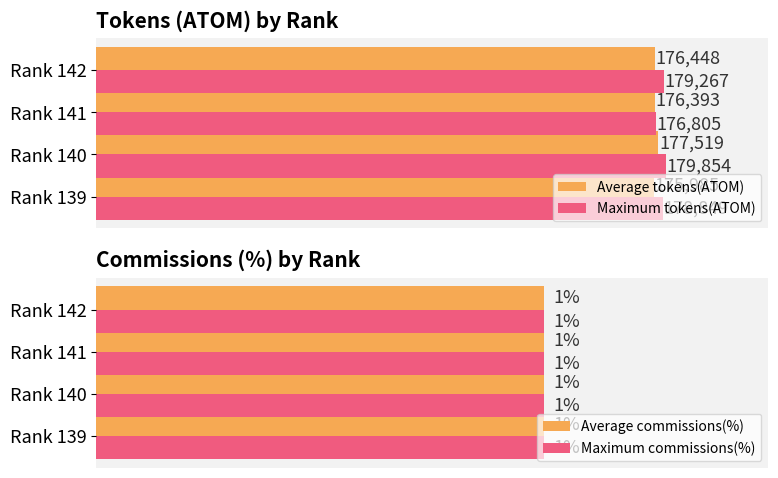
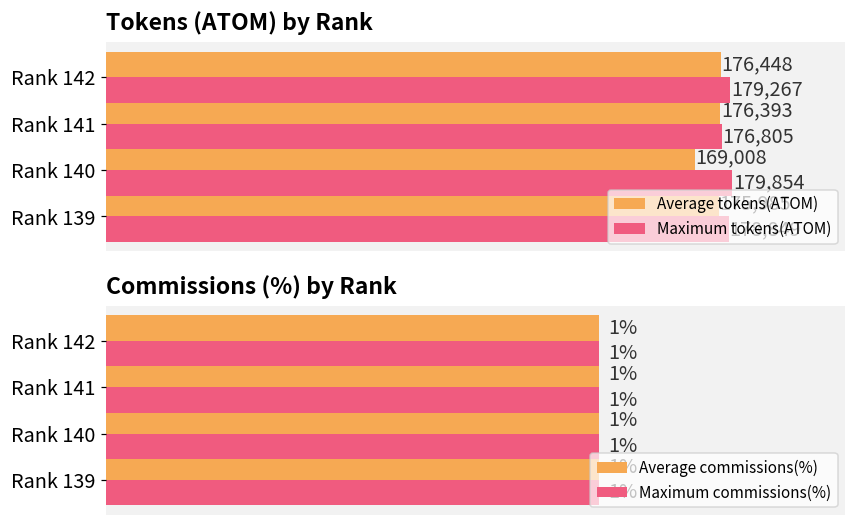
Tokens (ATOM) by Rank, Average tokens(ATOM), Rank 140: 177,519 -> 169,008
